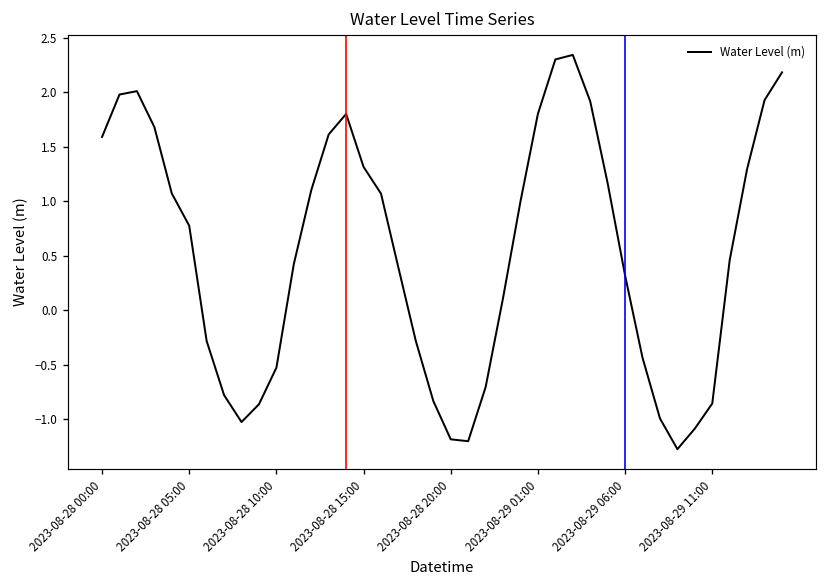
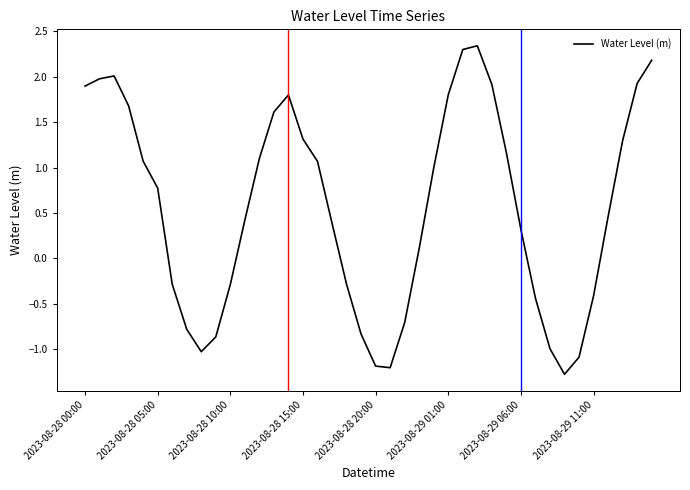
2023-08-28 00:00: 1.6 -> 1.9
2023-08-28 10:00: -0.5 -> -0.3
2023-08-29 11:00: -0.9 -> -0.4
